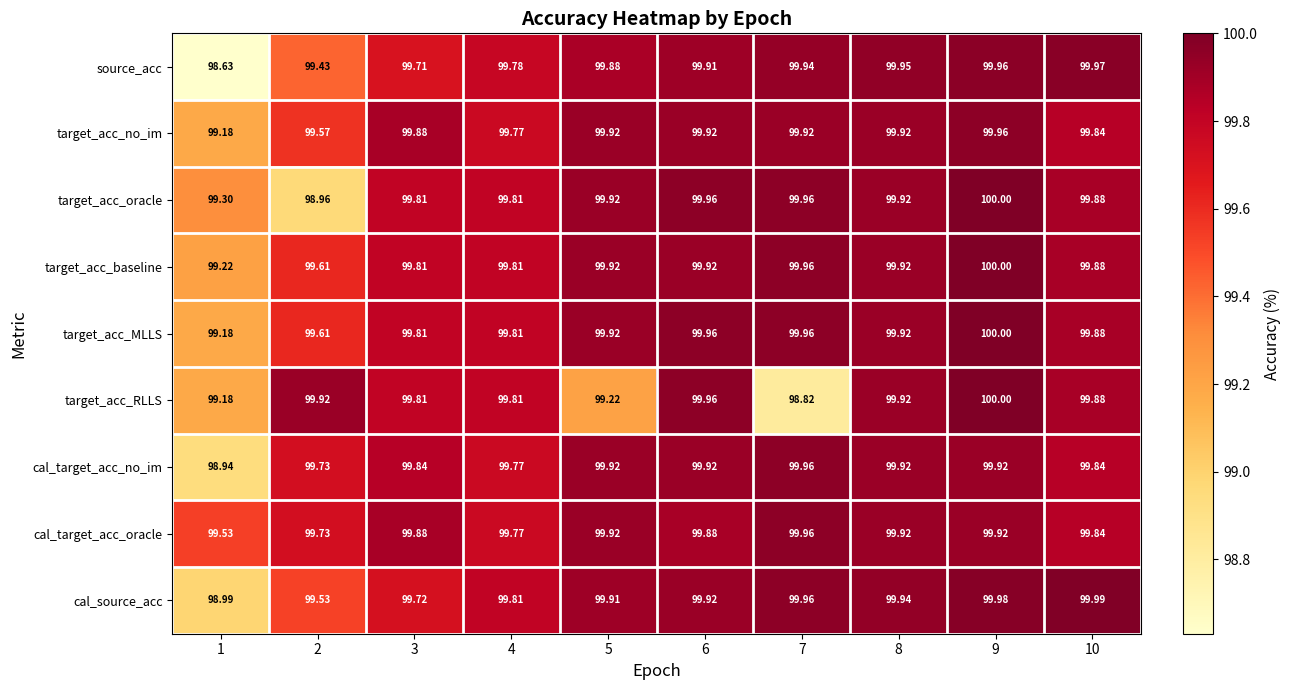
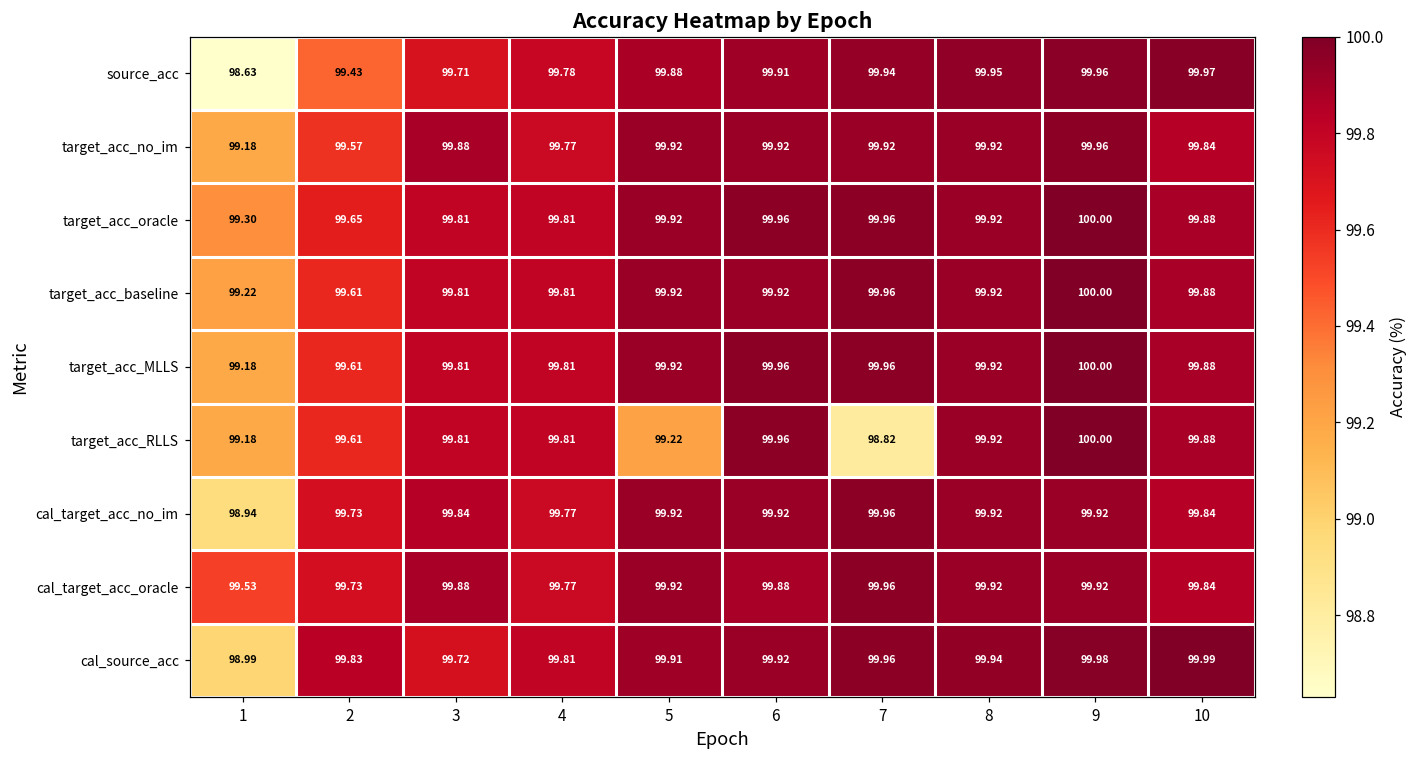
target_acc_oracle, 2: 98.96 -> 99.65
target_acc_RLLS, 2: 99.92 -> 99.61
cal_source_acc, 2: 99.53 -> 99.83
